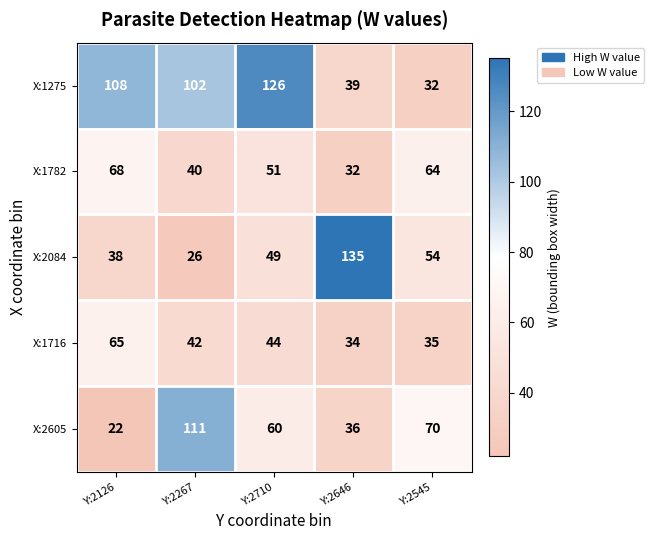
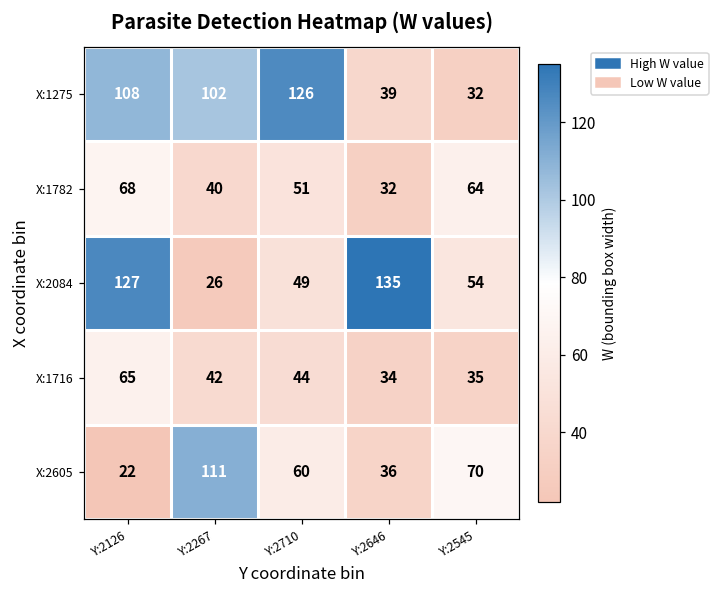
X:2084, Y:2126: 38 -> 127
